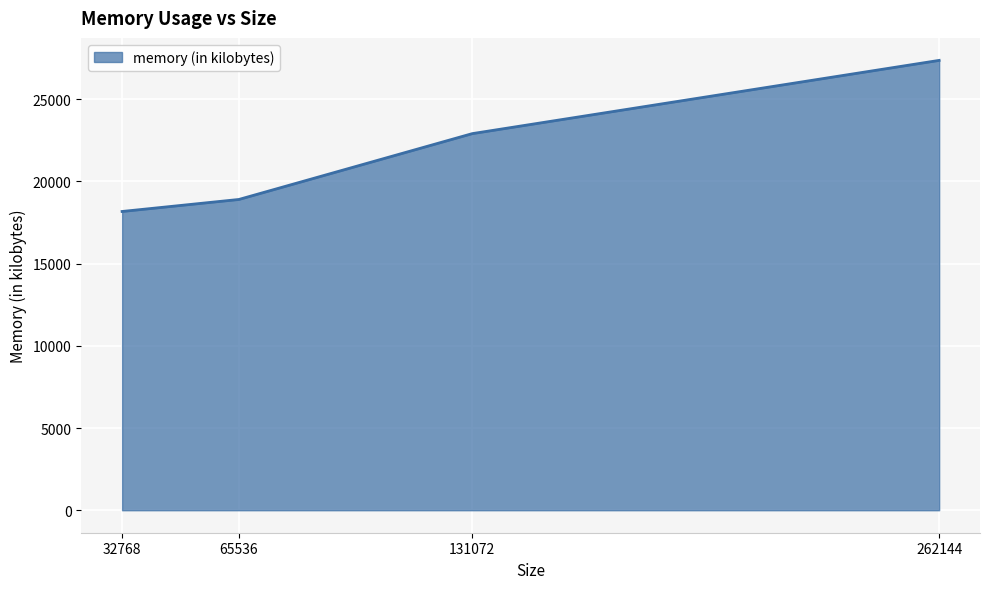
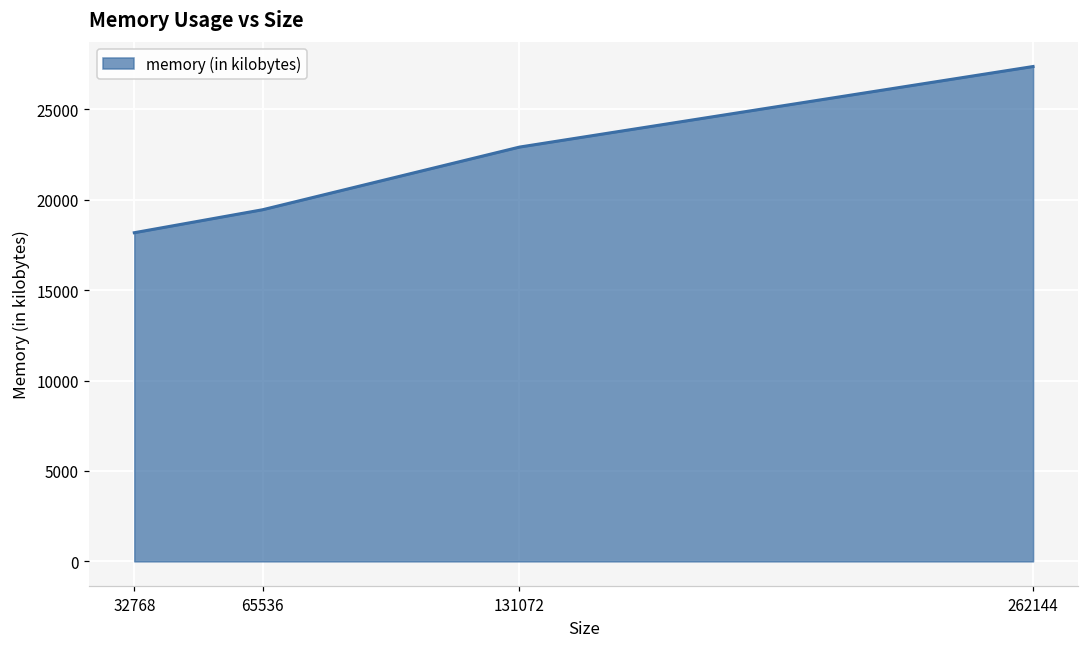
65536: 18900 -> 19400
